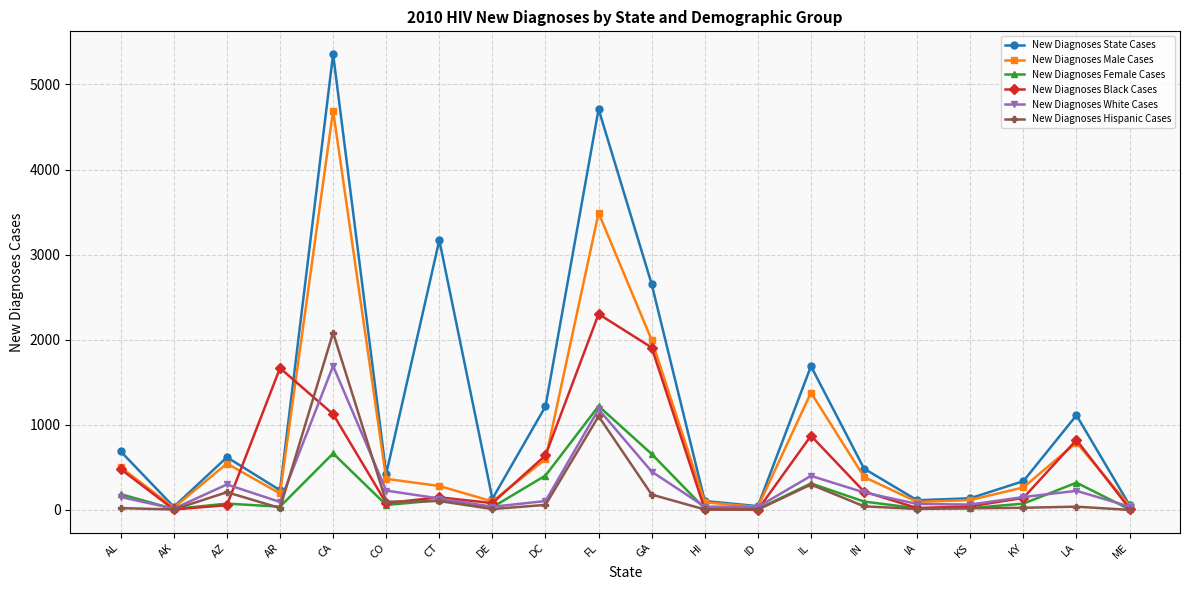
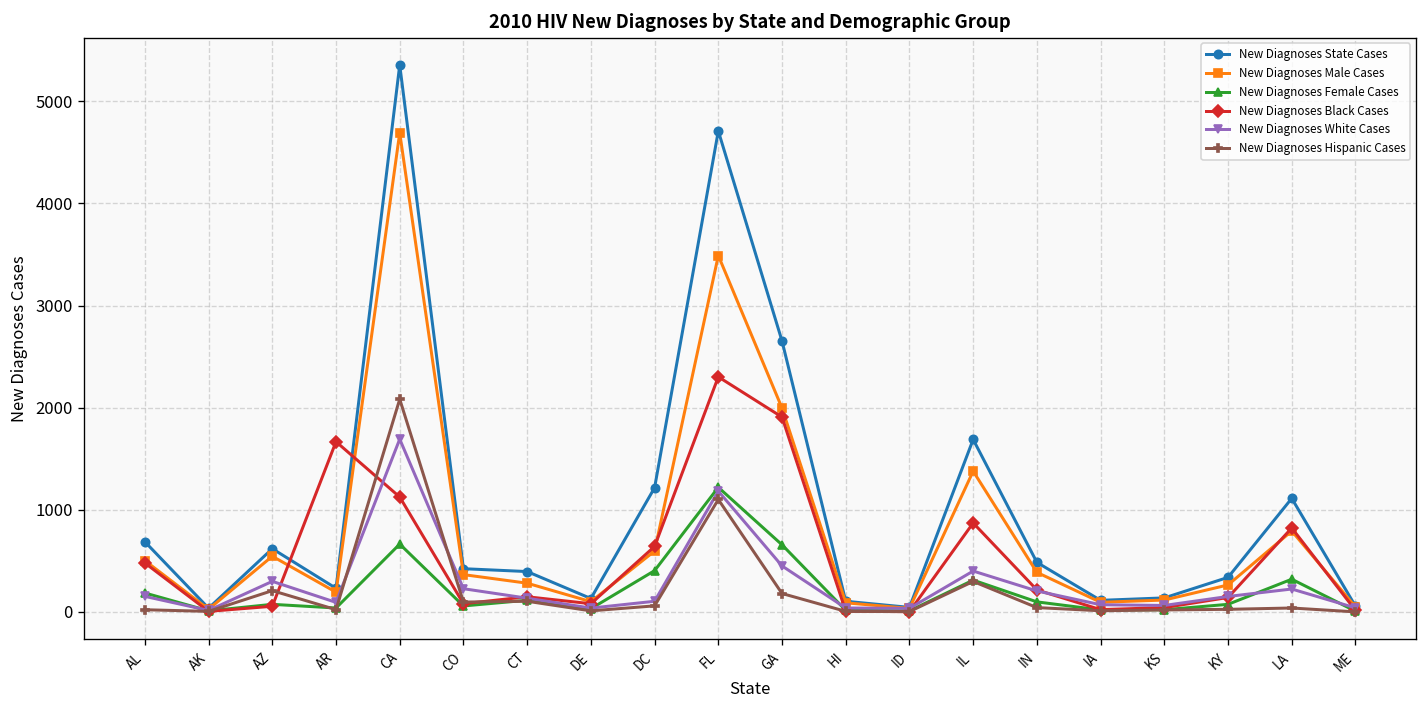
New Diagnoses State Cases, CT: 3200 -> 400
